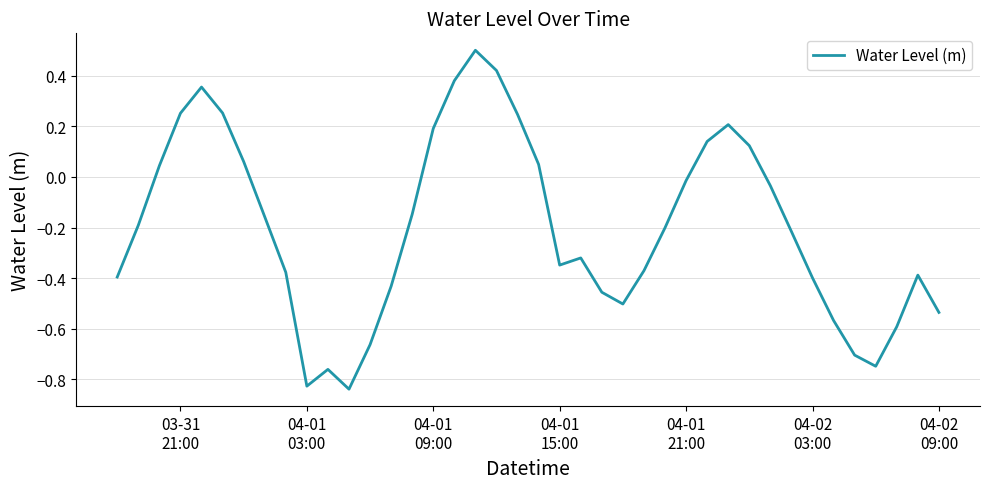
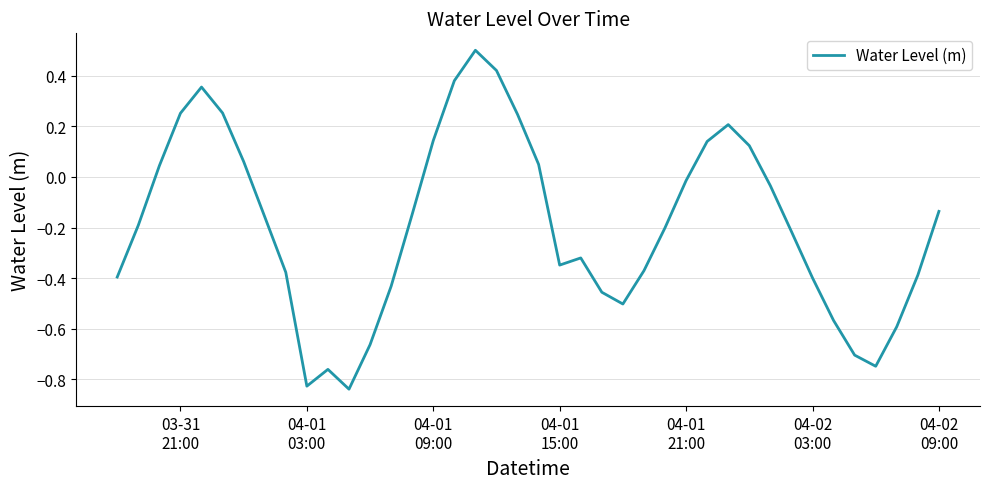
04-01 09:00: 0.19 -> 0.14
04-02 09:00: -0.54 -> -0.14
